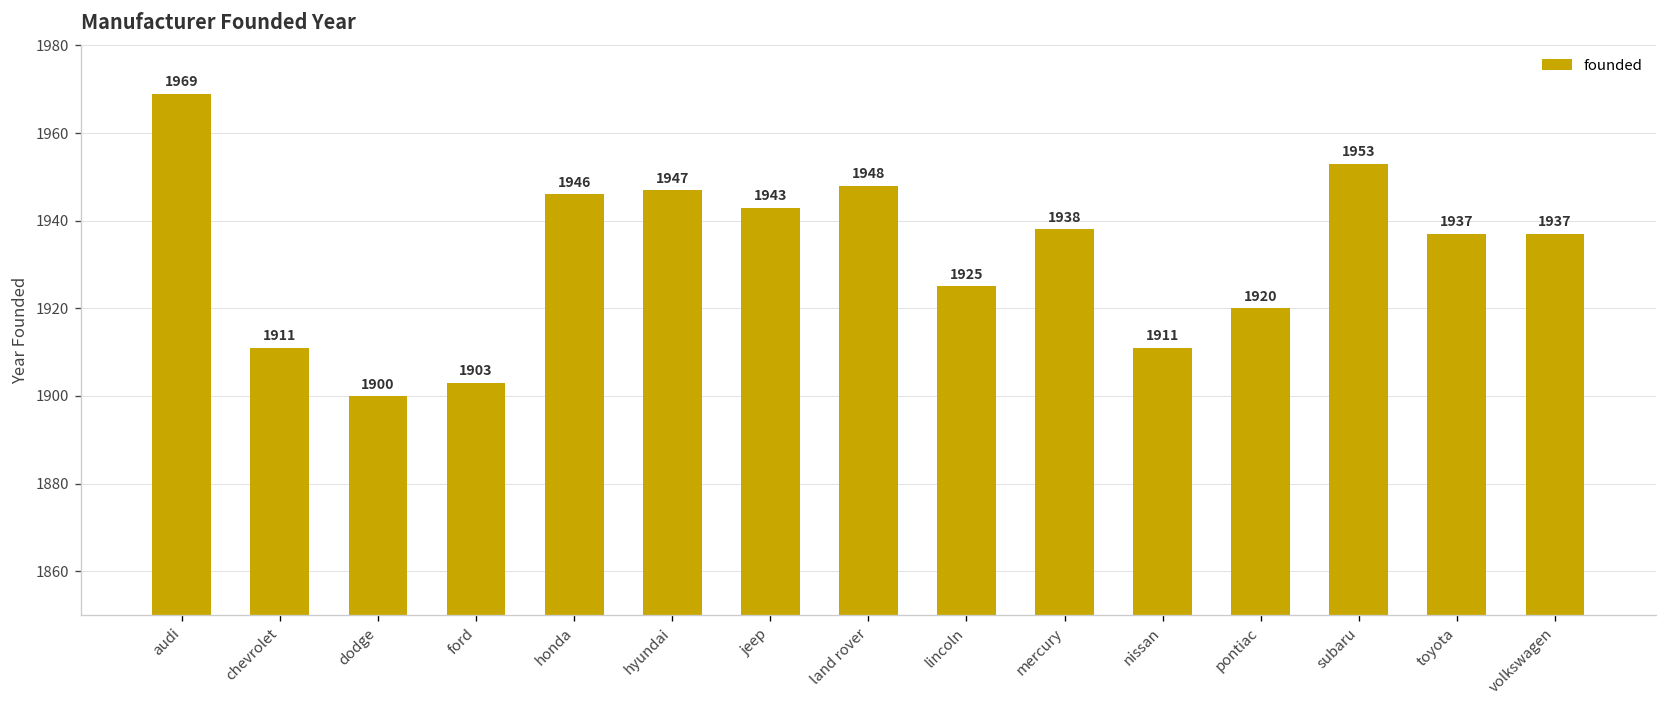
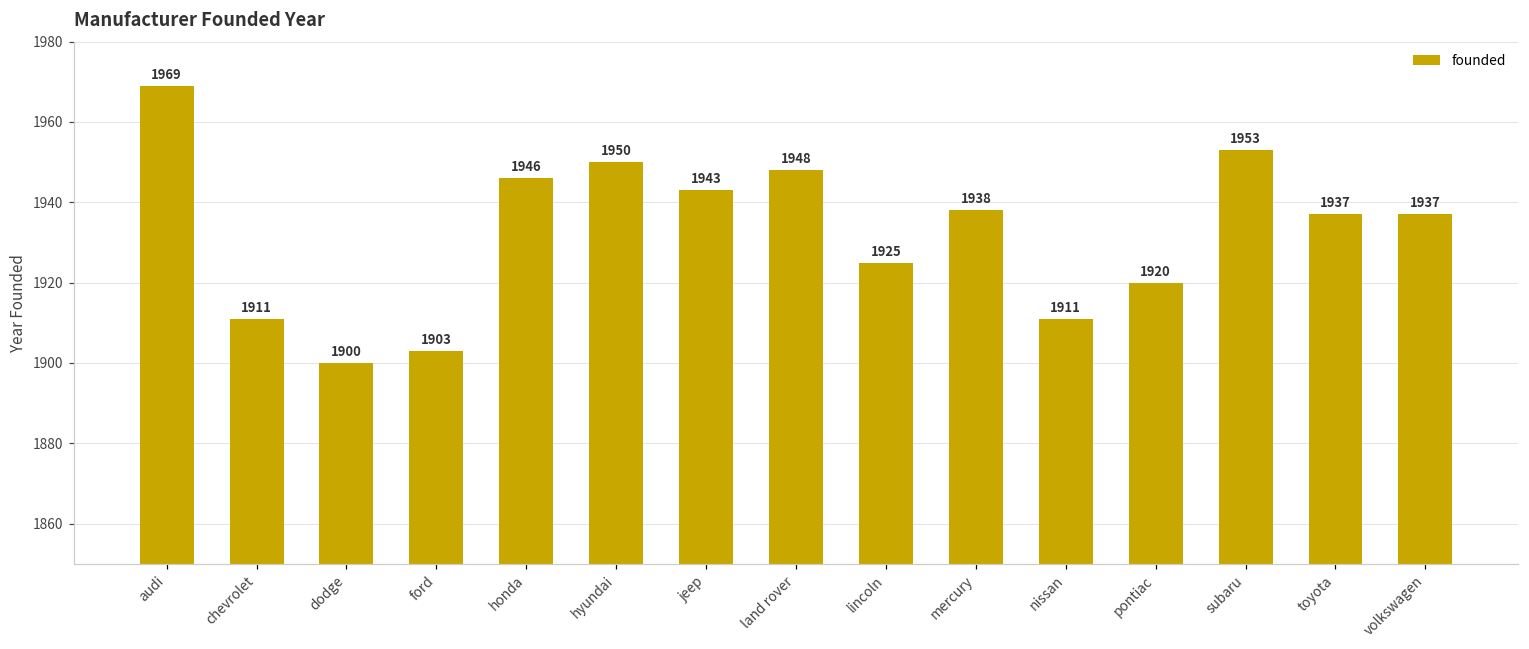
hyundai: 1947 -> 1950
